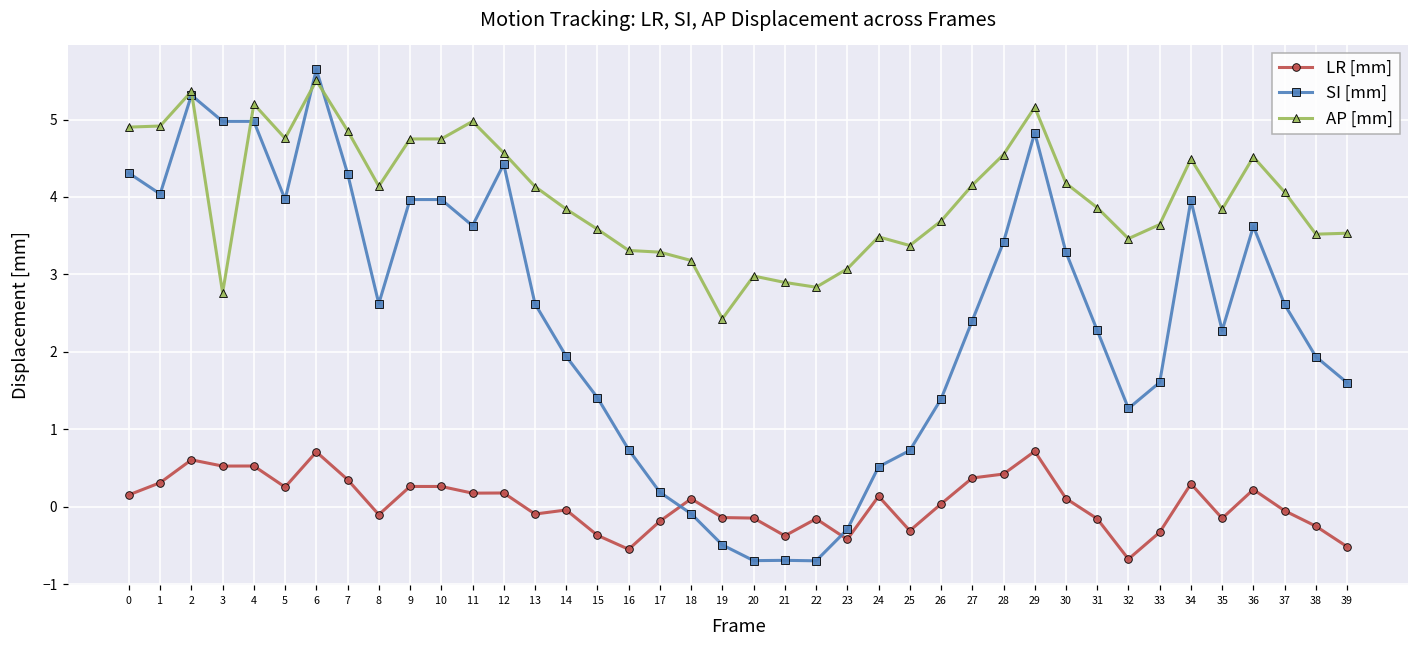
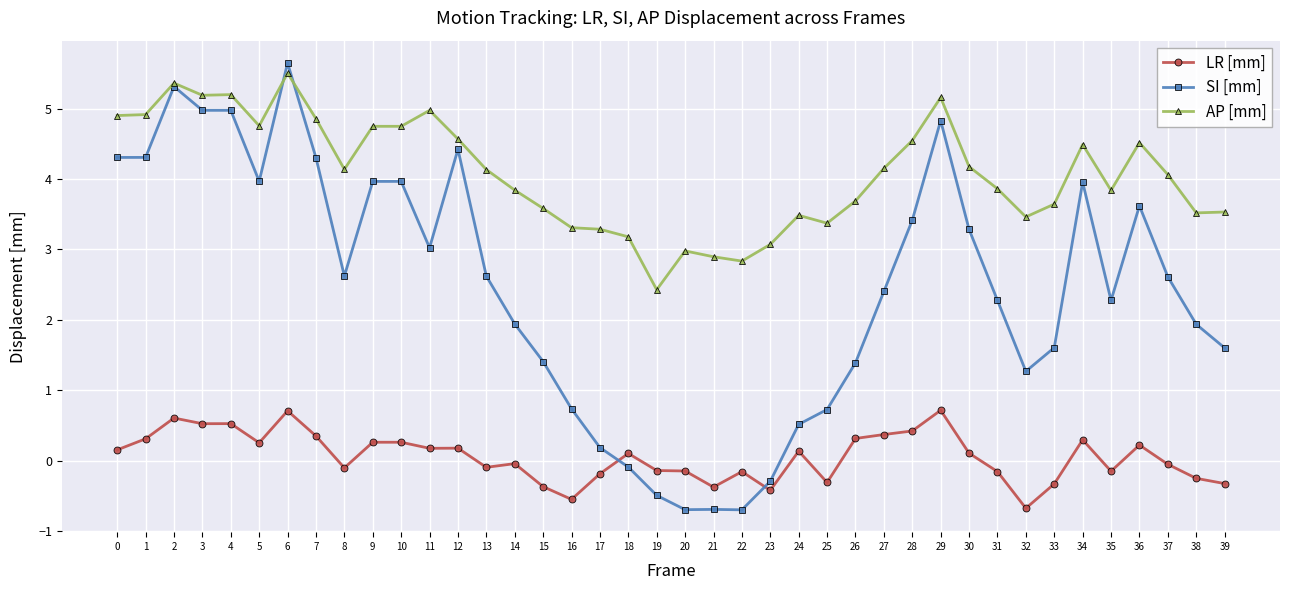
SI [mm], 1: 4.0 -> 4.3
AP [mm], 3: 2.8 -> 5.2
SI [mm], 11: 3.6 -> 3.0
LR [mm], 26: 0.0 -> 0.3
LR [mm], 39: -0.5 -> -0.3
